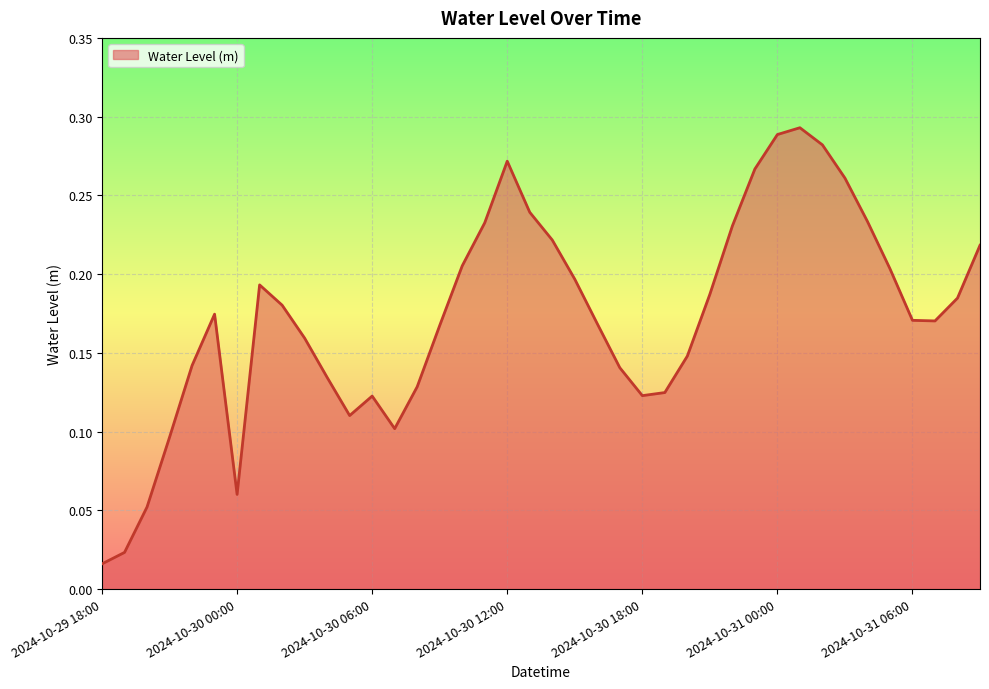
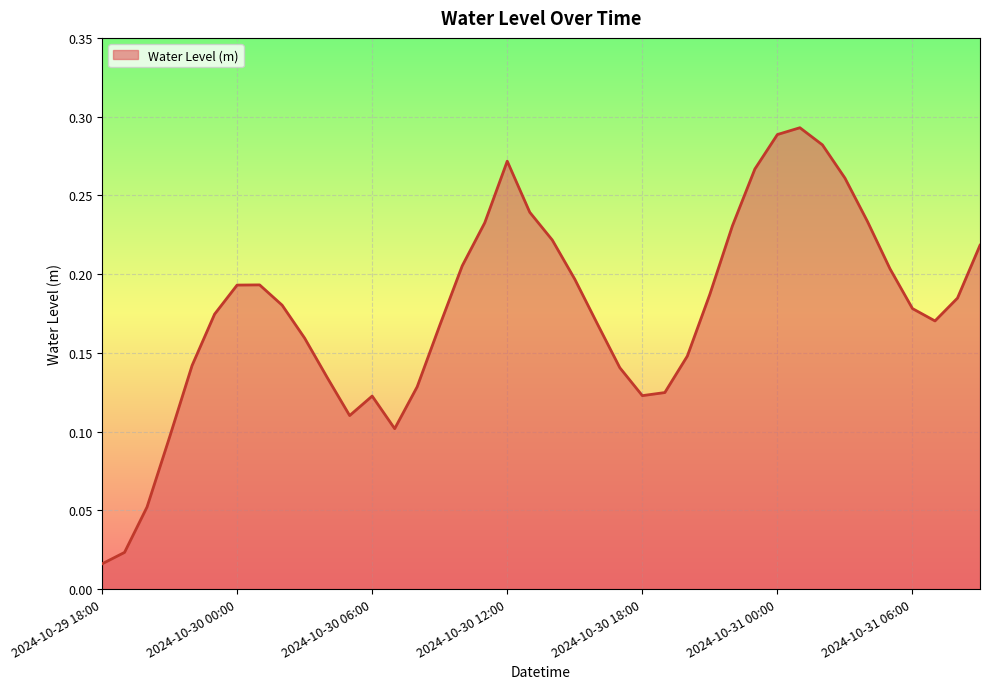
2024-10-30 00:00: 0.060 -> 0.193
2024-10-31 06:00: 0.171 -> 0.178
